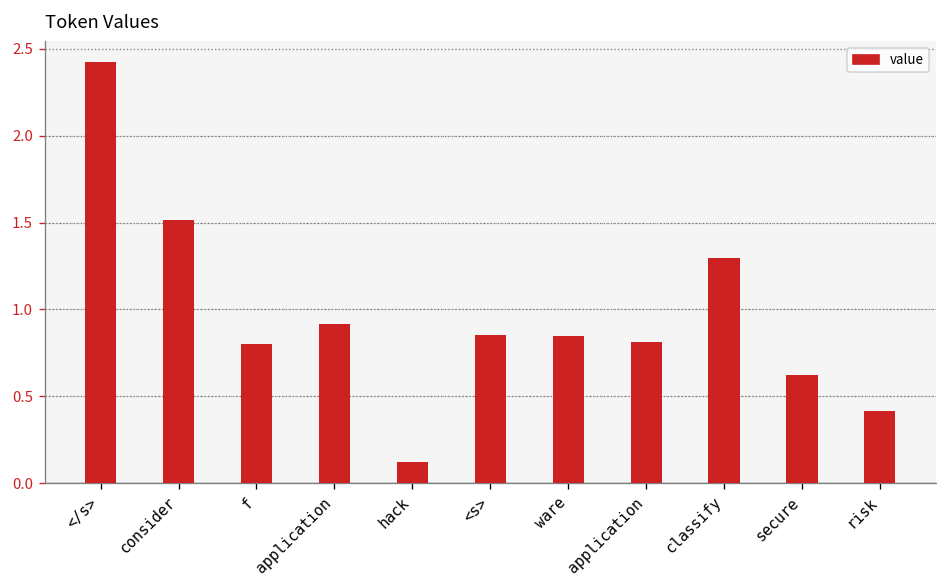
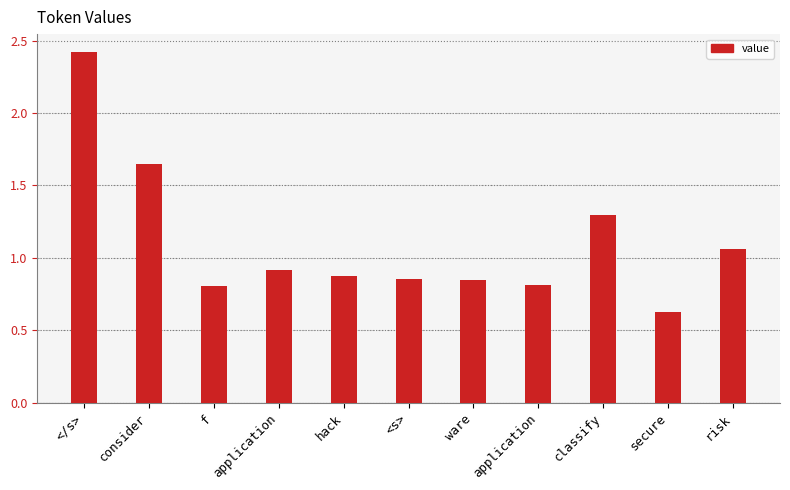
consider: 1.51 -> 1.65
hack: 0.12 -> 0.88
risk: 0.42 -> 1.06
